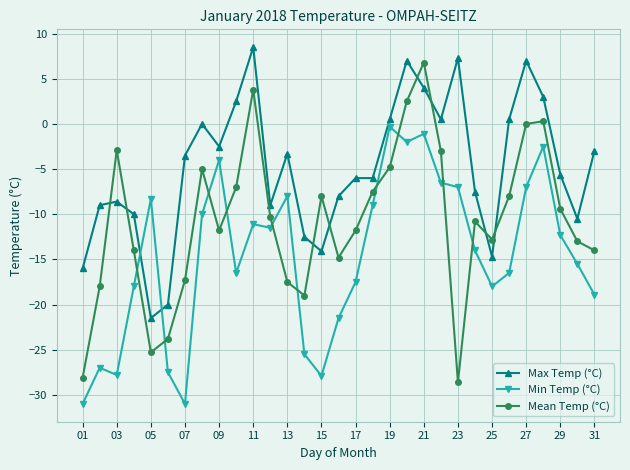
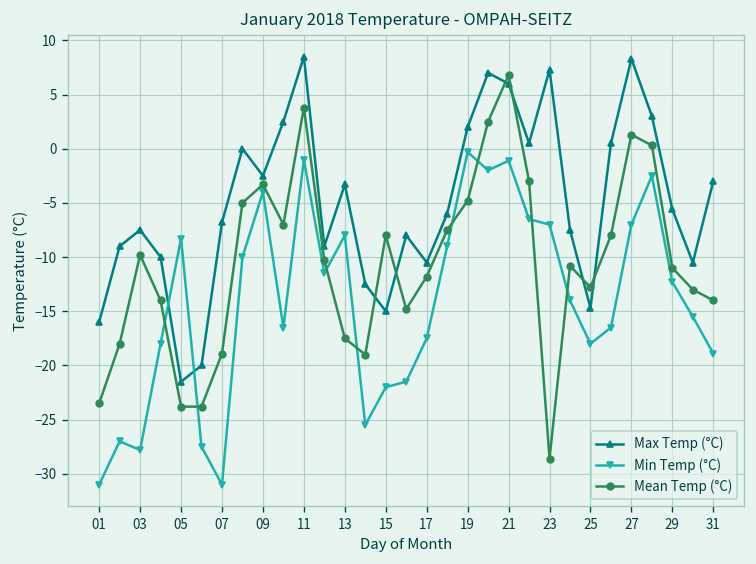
Mean Temp (°C), 01: -28 -> -24
Max Temp (°C), 03: -9 -> -8
Mean Temp (°C), 03: -3 -> -10
Mean Temp (°C), 05: -25 -> -24
Max Temp (°C), 07: -4 -> -7
Mean Temp (°C), 07: -17 -> -19
Mean Temp (°C), 09: -12 -> -3
Min Temp (°C), 11: -11 -> -1
Max Temp (°C), 15: -14 -> -15
Min Temp (°C), 15: -28 -> -22
Max Temp (°C), 17: -6 -> -11
Max Temp (°C), 19: 1 -> 2
Max Temp (°C), 21: 4 -> 6
Max Temp (°C), 27: 7 -> 8
Mean Temp (°C), 27: 0 -> 1
Mean Temp (°C), 29: -9 -> -11
